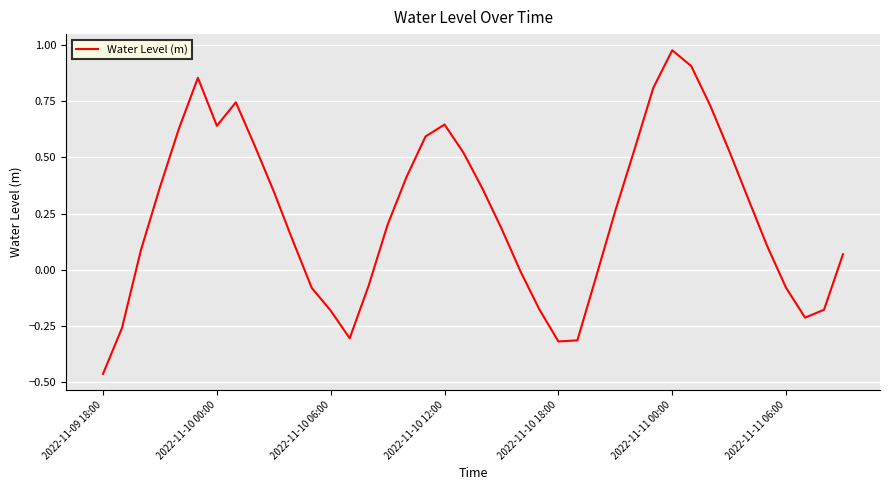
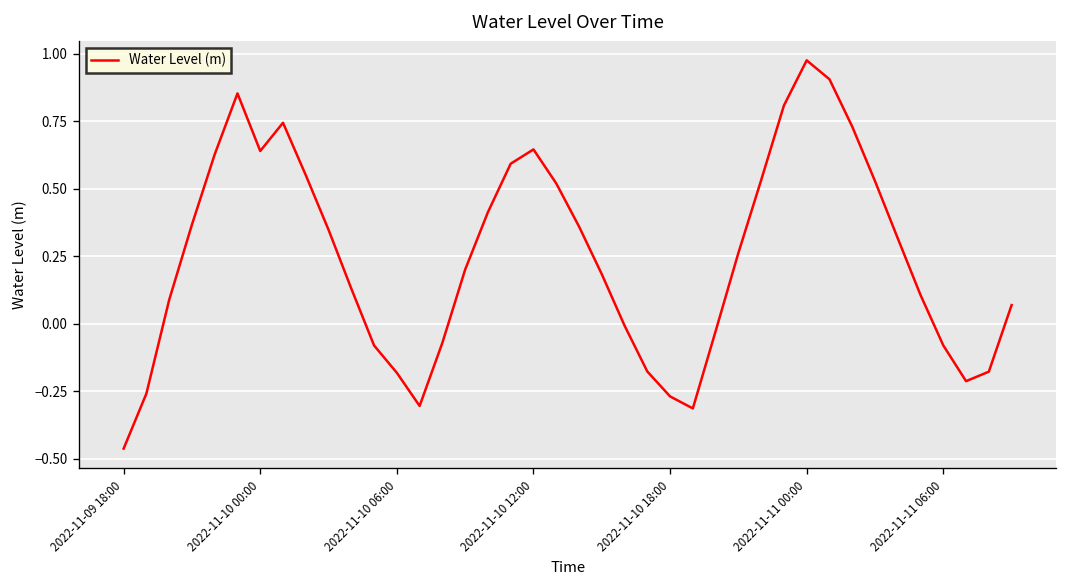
2022-11-10 18:00: -0.32 -> -0.27
